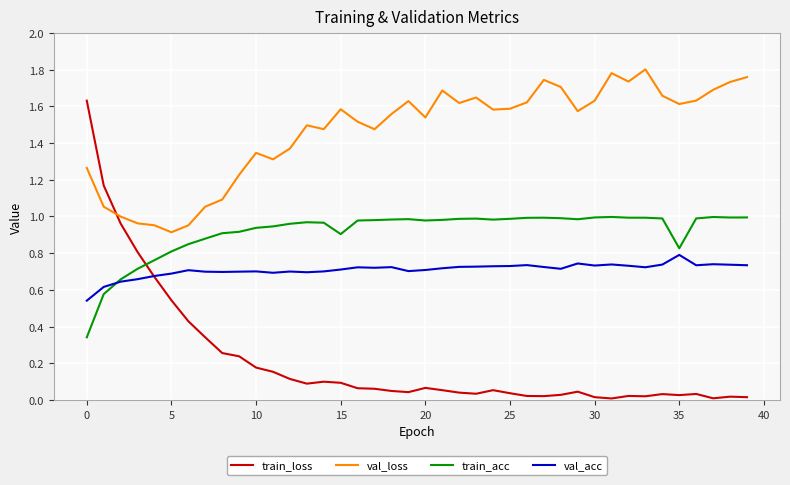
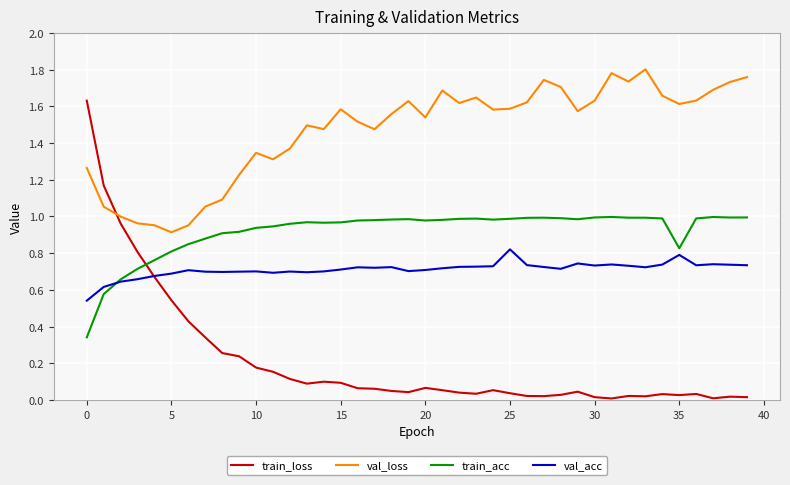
train_acc, 15: 0.90 -> 0.97
val_acc, 25: 0.73 -> 0.82
